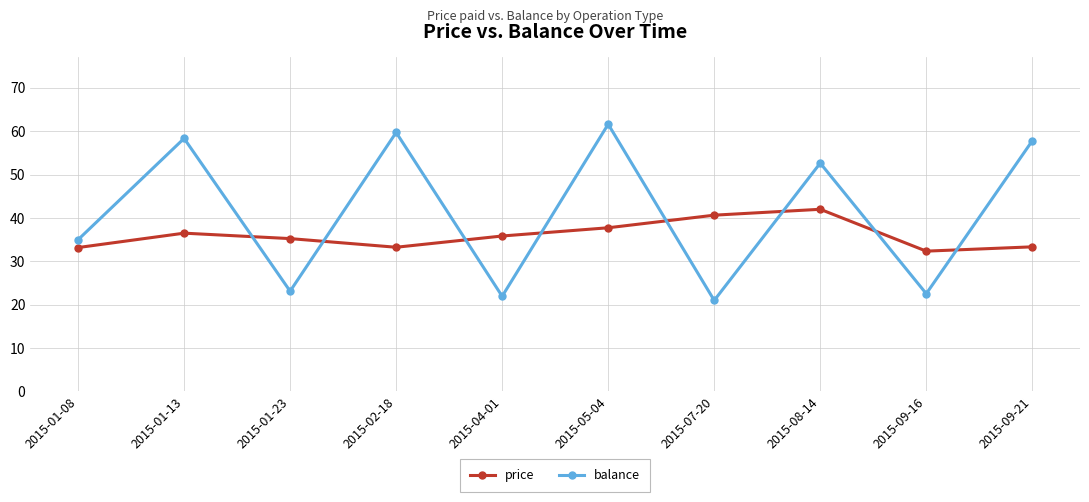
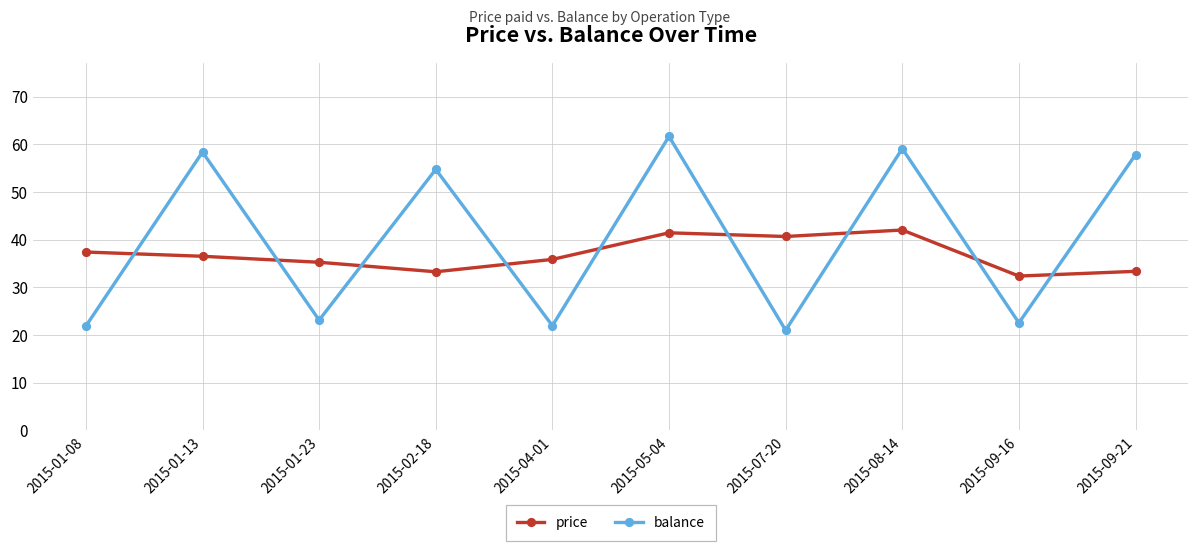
price, 2015-01-08: 33 -> 37
balance, 2015-01-08: 35 -> 22
balance, 2015-02-18: 60 -> 55
price, 2015-05-04: 38 -> 41
balance, 2015-08-14: 53 -> 59
